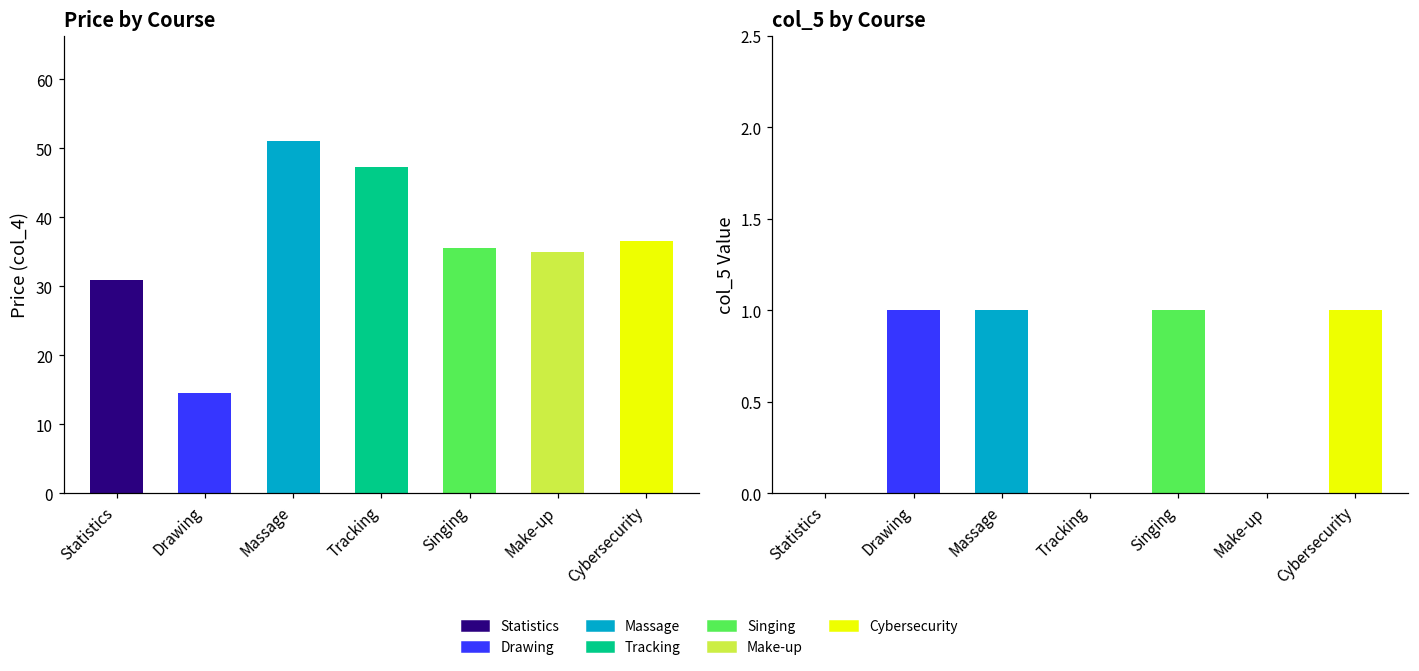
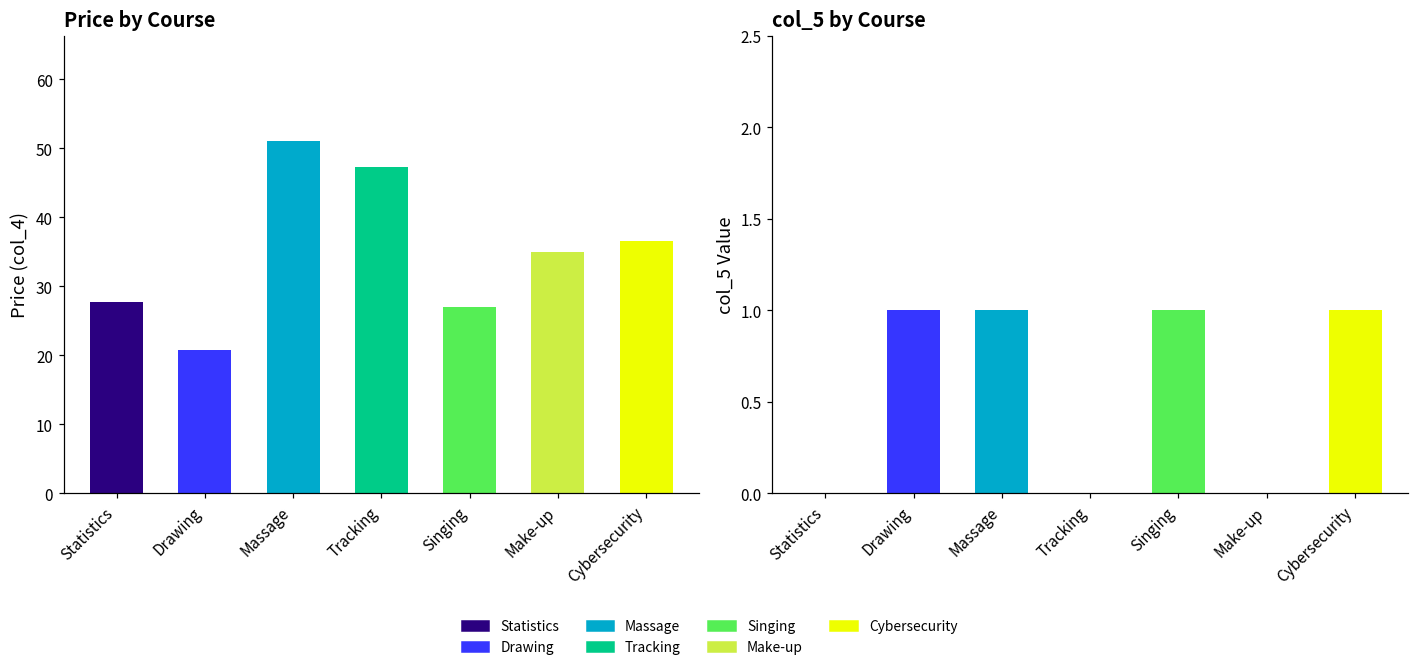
Price by Course, Statistics: 31 -> 28
Price by Course, Drawing: 15 -> 21
Price by Course, Singing: 36 -> 27
